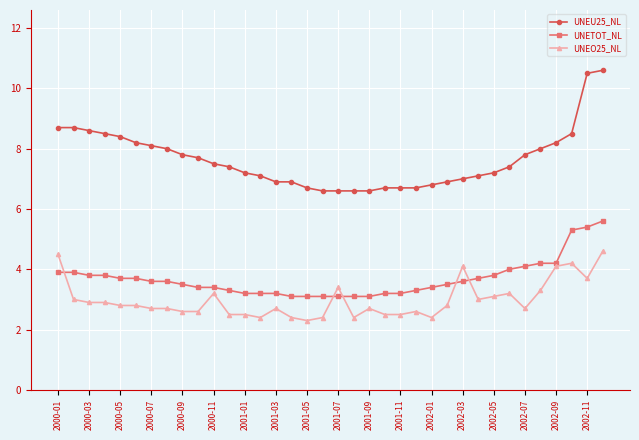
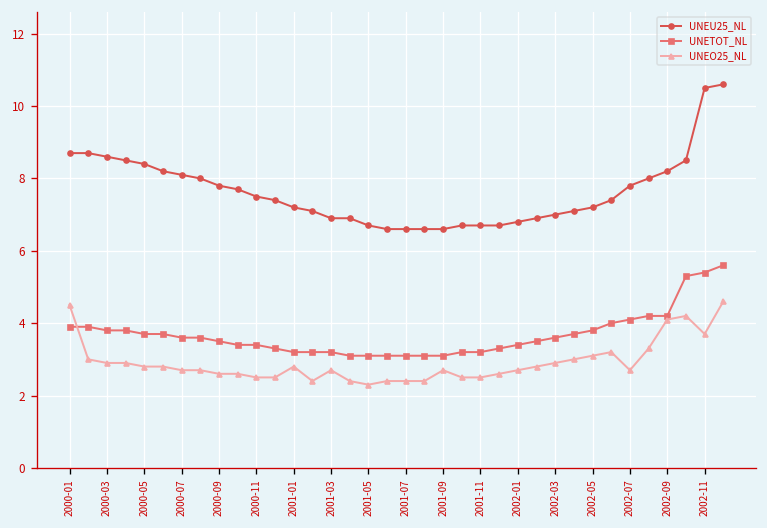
UNEO25_NL, 2000-11: 3.2 -> 2.5
UNEO25_NL, 2001-01: 2.5 -> 2.8
UNEO25_NL, 2001-07: 3.4 -> 2.4
UNEO25_NL, 2002-01: 2.4 -> 2.7
UNEO25_NL, 2002-03: 4.1 -> 2.9
